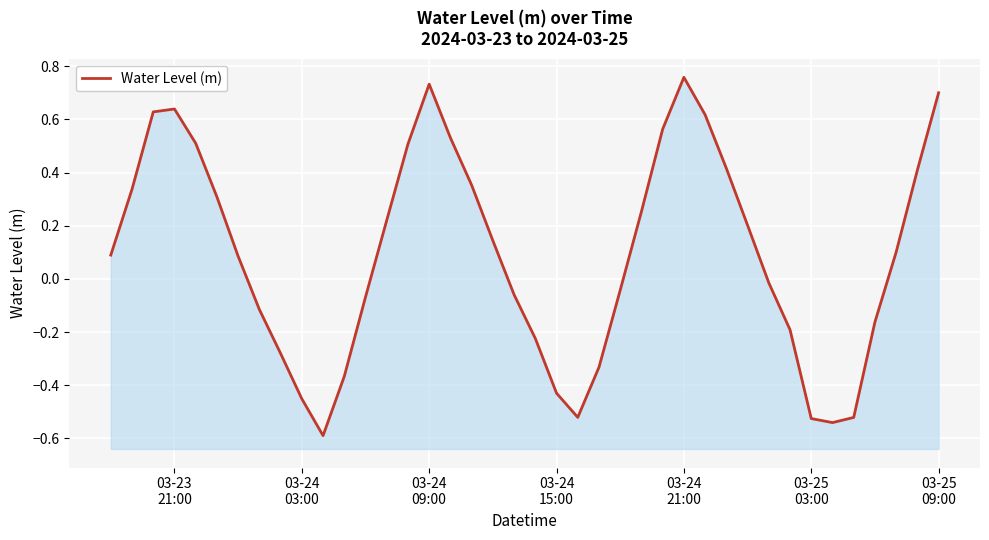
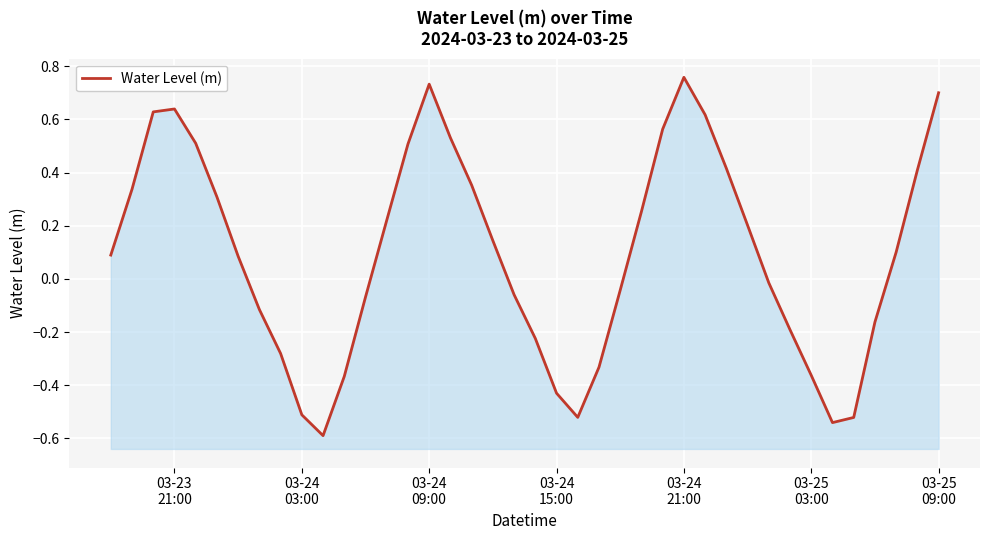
03-24 03:00: -0.45 -> -0.51
03-25 03:00: -0.53 -> -0.36
